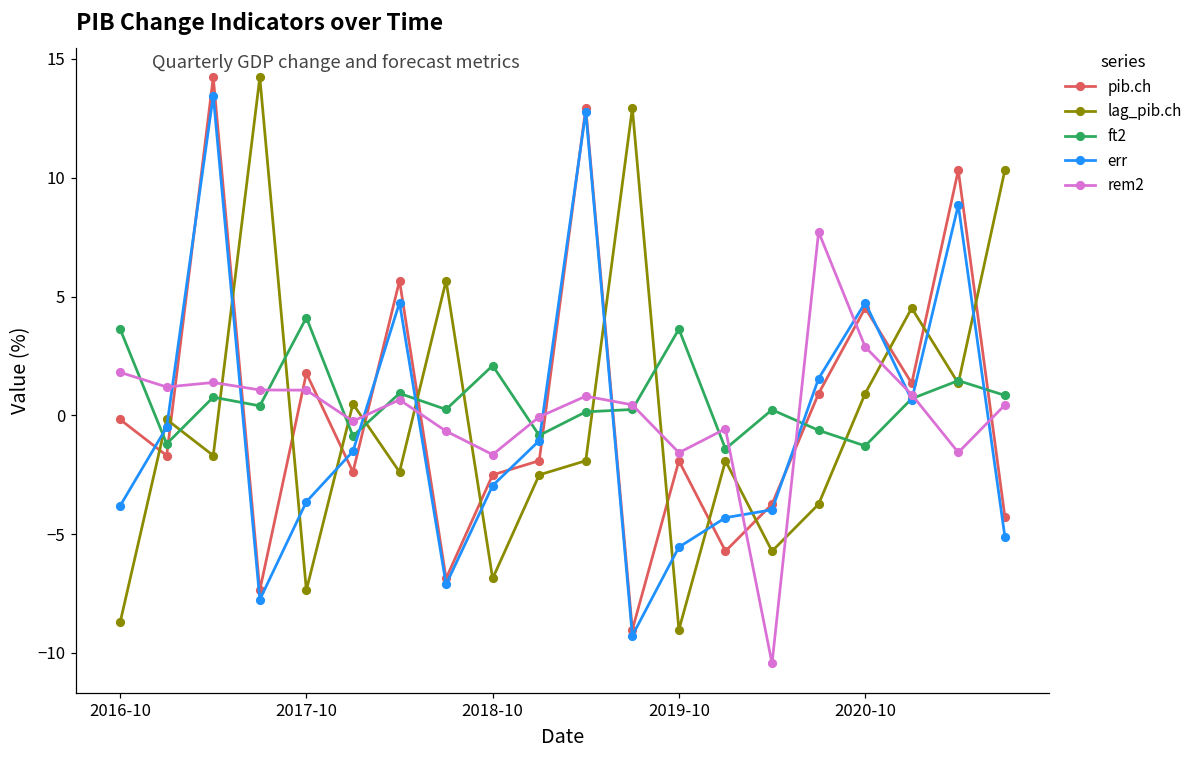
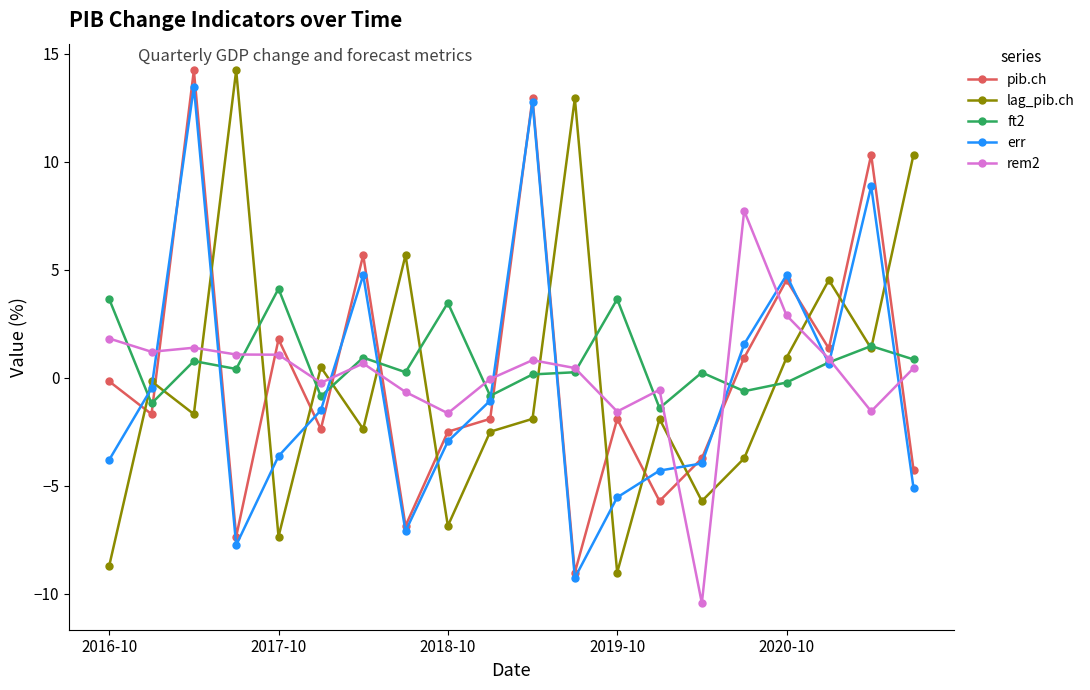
ft2, 2018-10: 2.1 -> 3.5
ft2, 2020-10: -1.3 -> -0.2
